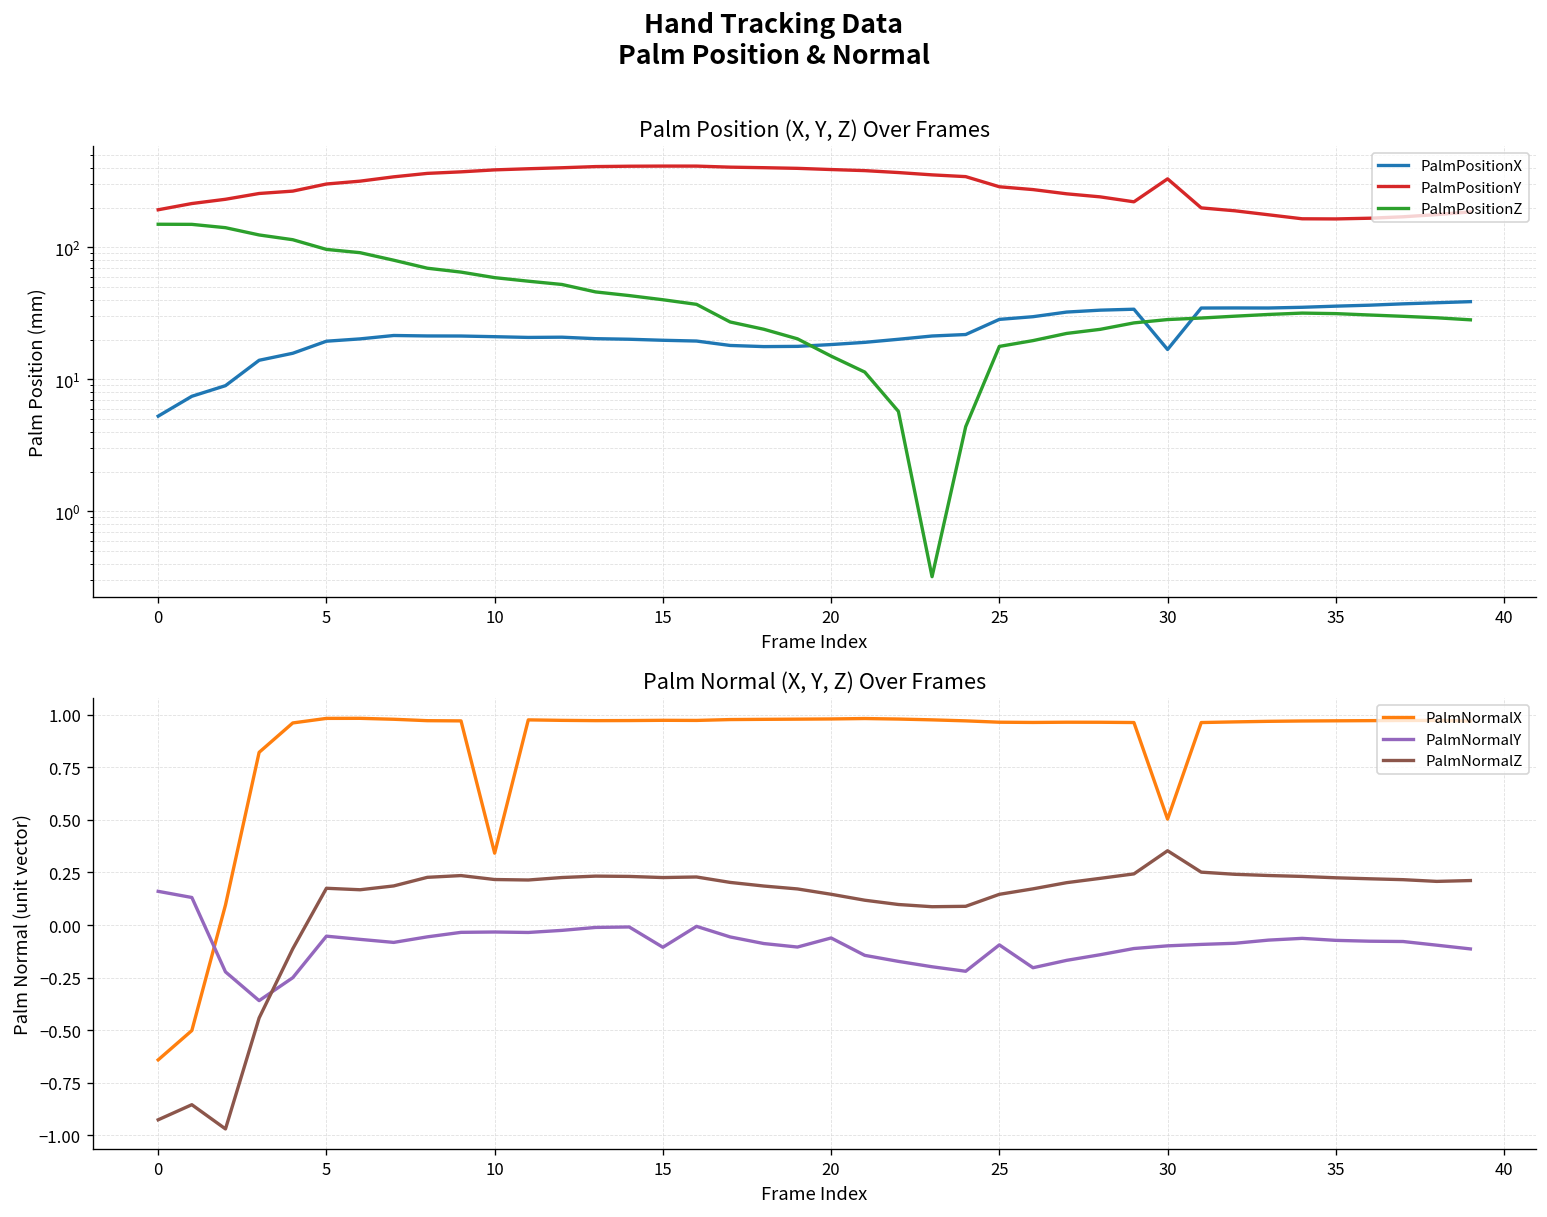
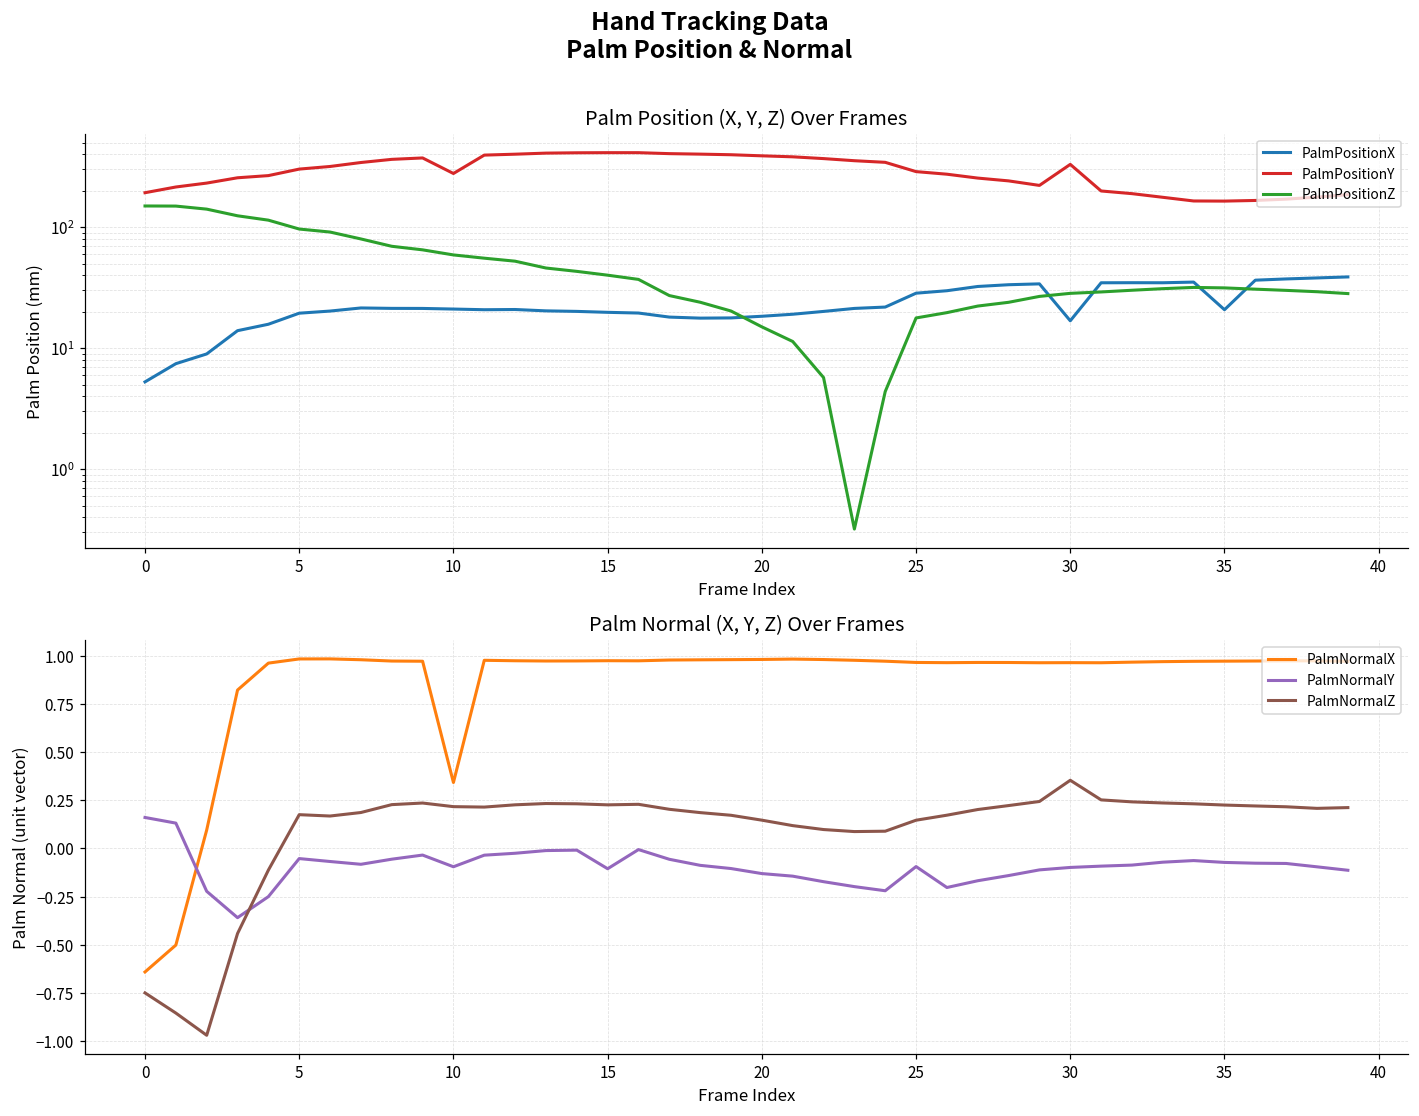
Palm Position (X, Y, Z) Over Frames, PalmPositionY, 10: 390 -> 280
Palm Position (X, Y, Z) Over Frames, PalmPositionX, 35: 36 -> 21
Palm Normal (X, Y, Z) Over Frames, PalmNormalZ, 0: -0.93 -> -0.75
Palm Normal (X, Y, Z) Over Frames, PalmNormalY, 10: -0.03 -> -0.10
Palm Normal (X, Y, Z) Over Frames, PalmNormalY, 20: -0.06 -> -0.13
Palm Normal (X, Y, Z) Over Frames, PalmNormalX, 30: 0.50 -> 0.96
